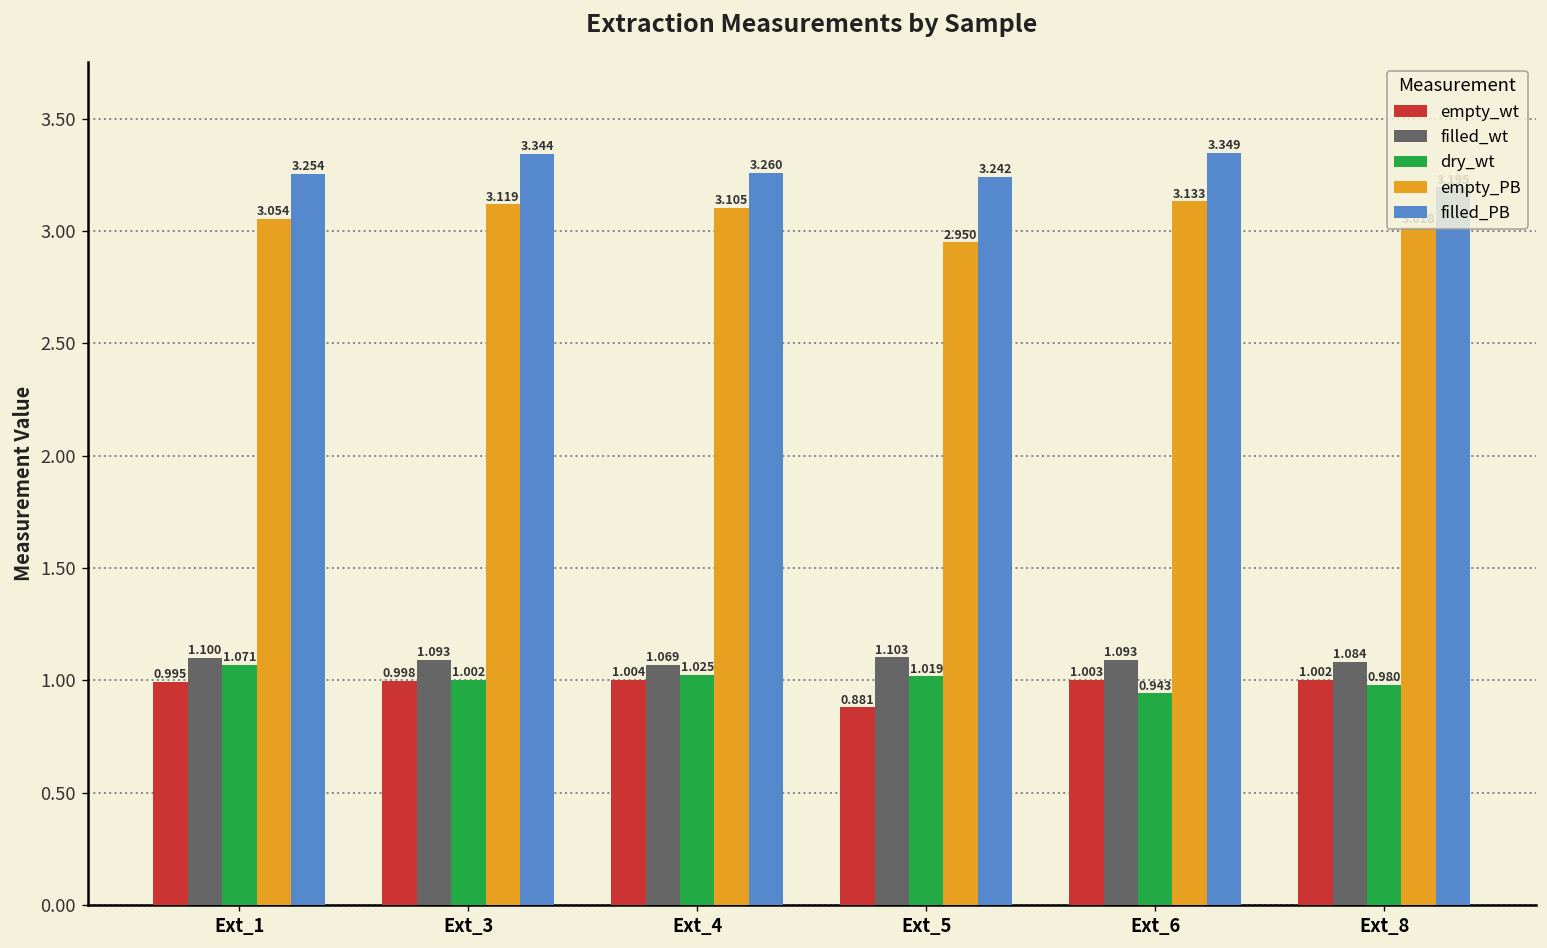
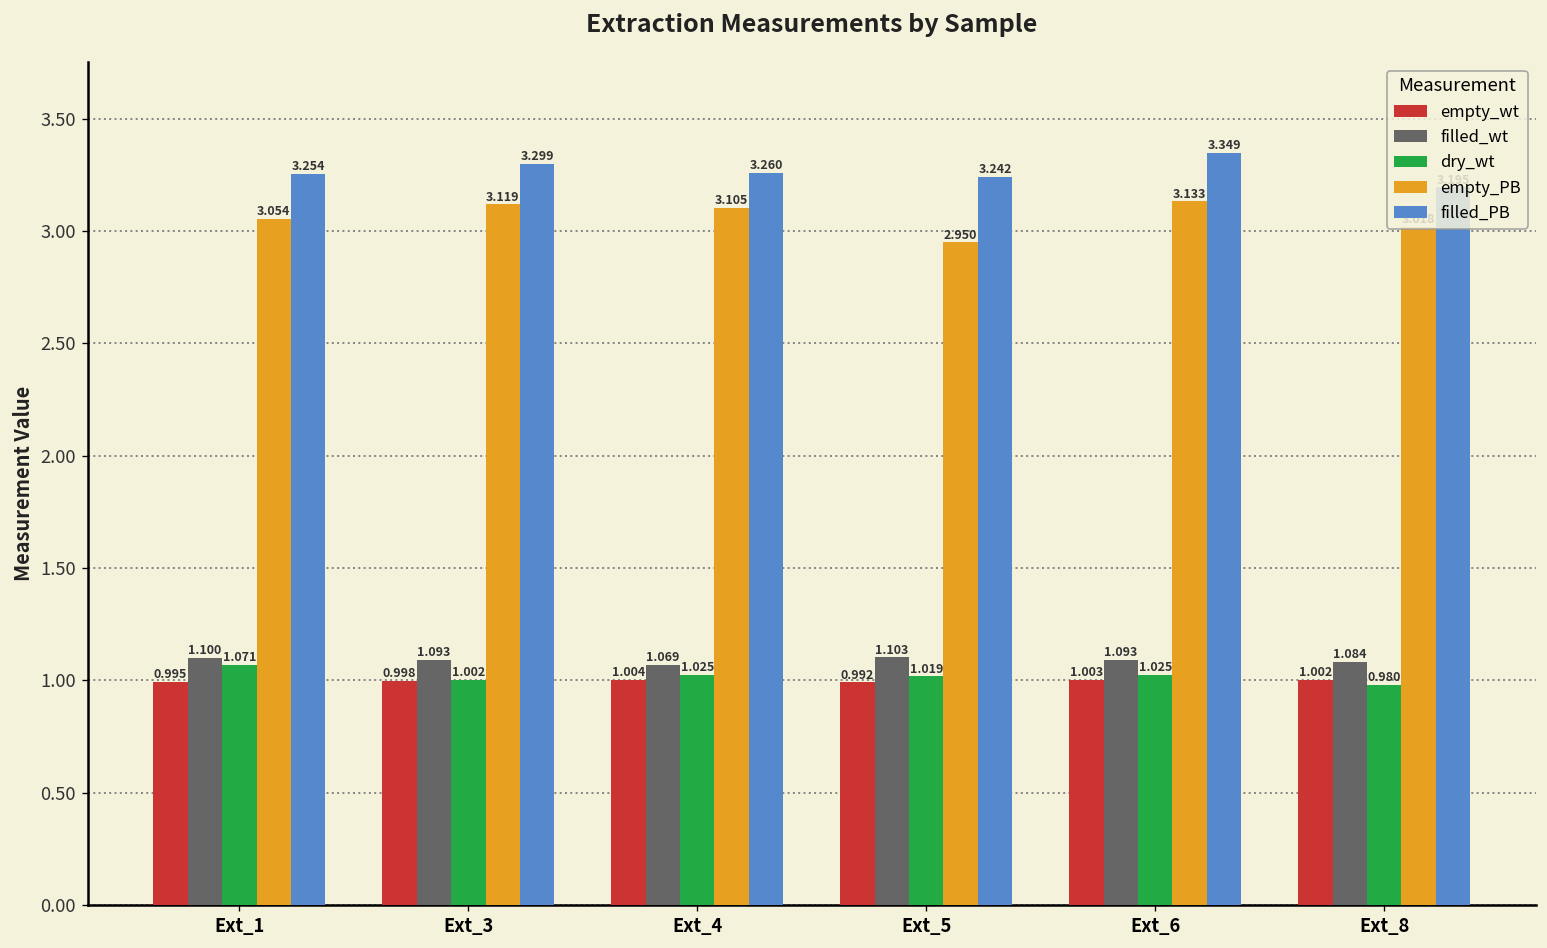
filled_PB, Ext_3: 3.344 -> 3.299
empty_wt, Ext_5: 0.881 -> 0.992
dry_wt, Ext_6: 0.943 -> 1.025
